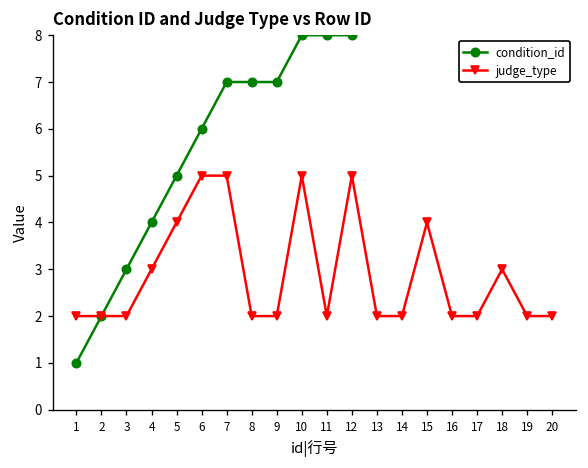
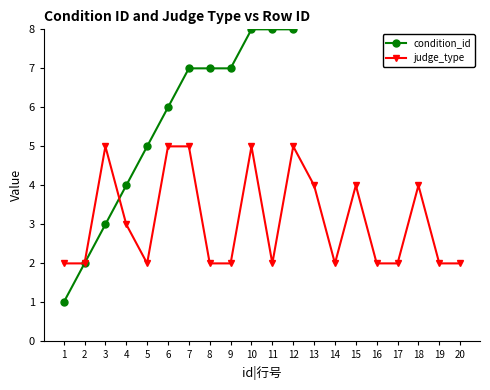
judge_type, 3: 2 -> 5
judge_type, 5: 4 -> 2
judge_type, 13: 2 -> 4
judge_type, 18: 3 -> 4
